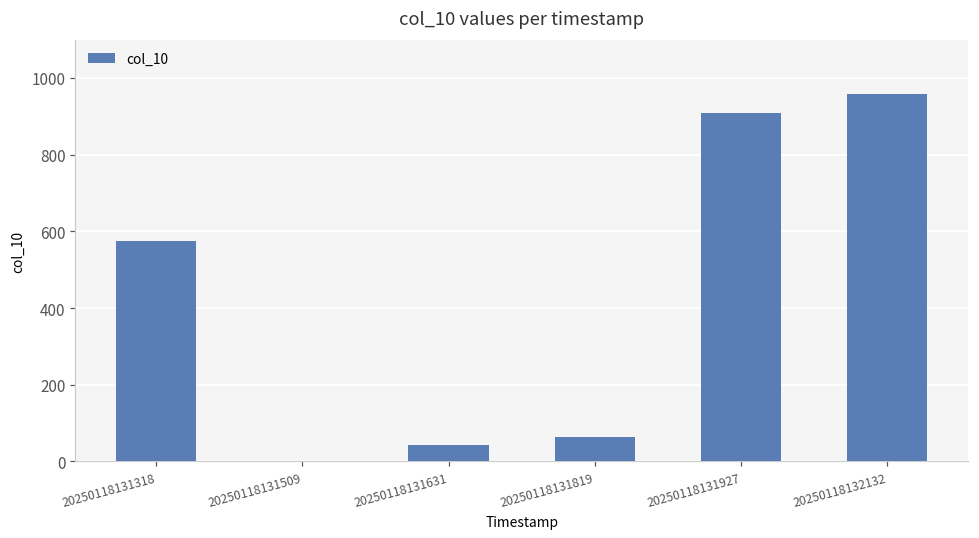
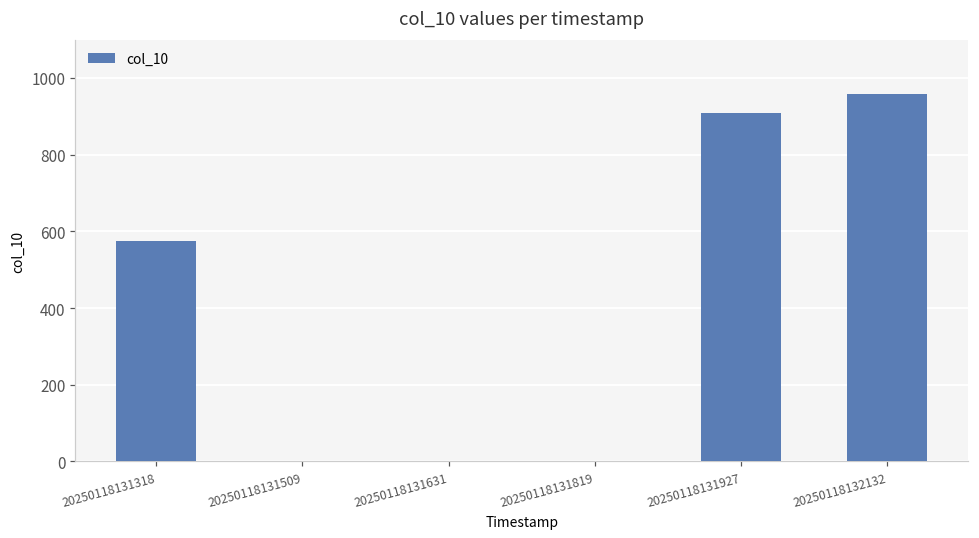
20250118131631: 40 -> 0
20250118131819: 60 -> 0
